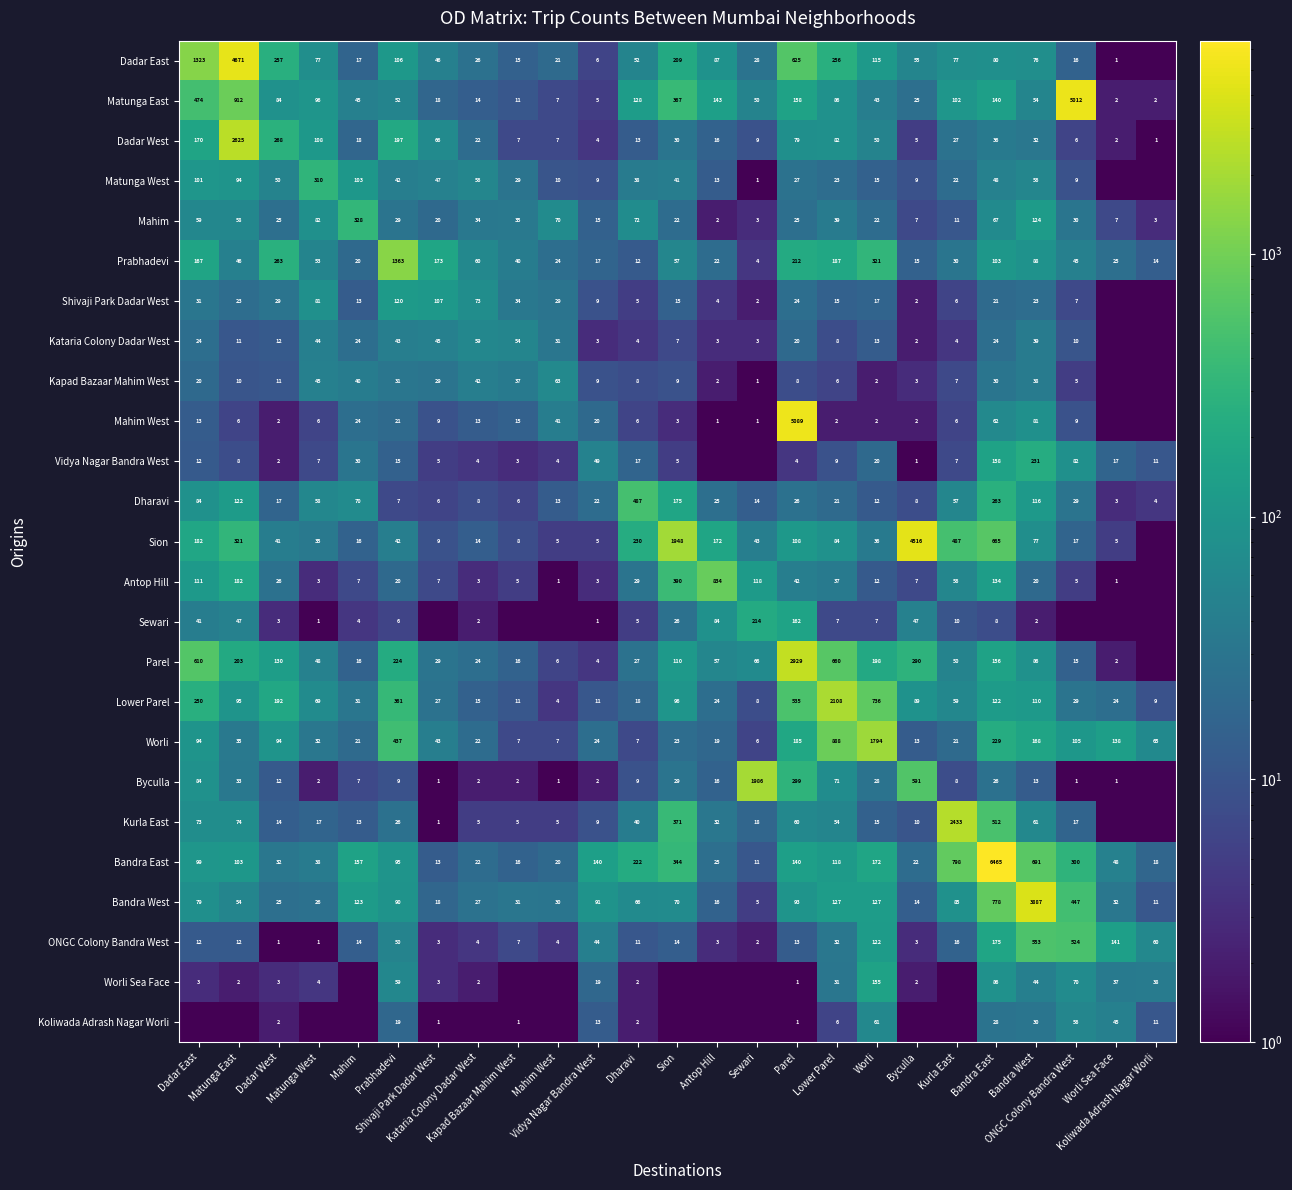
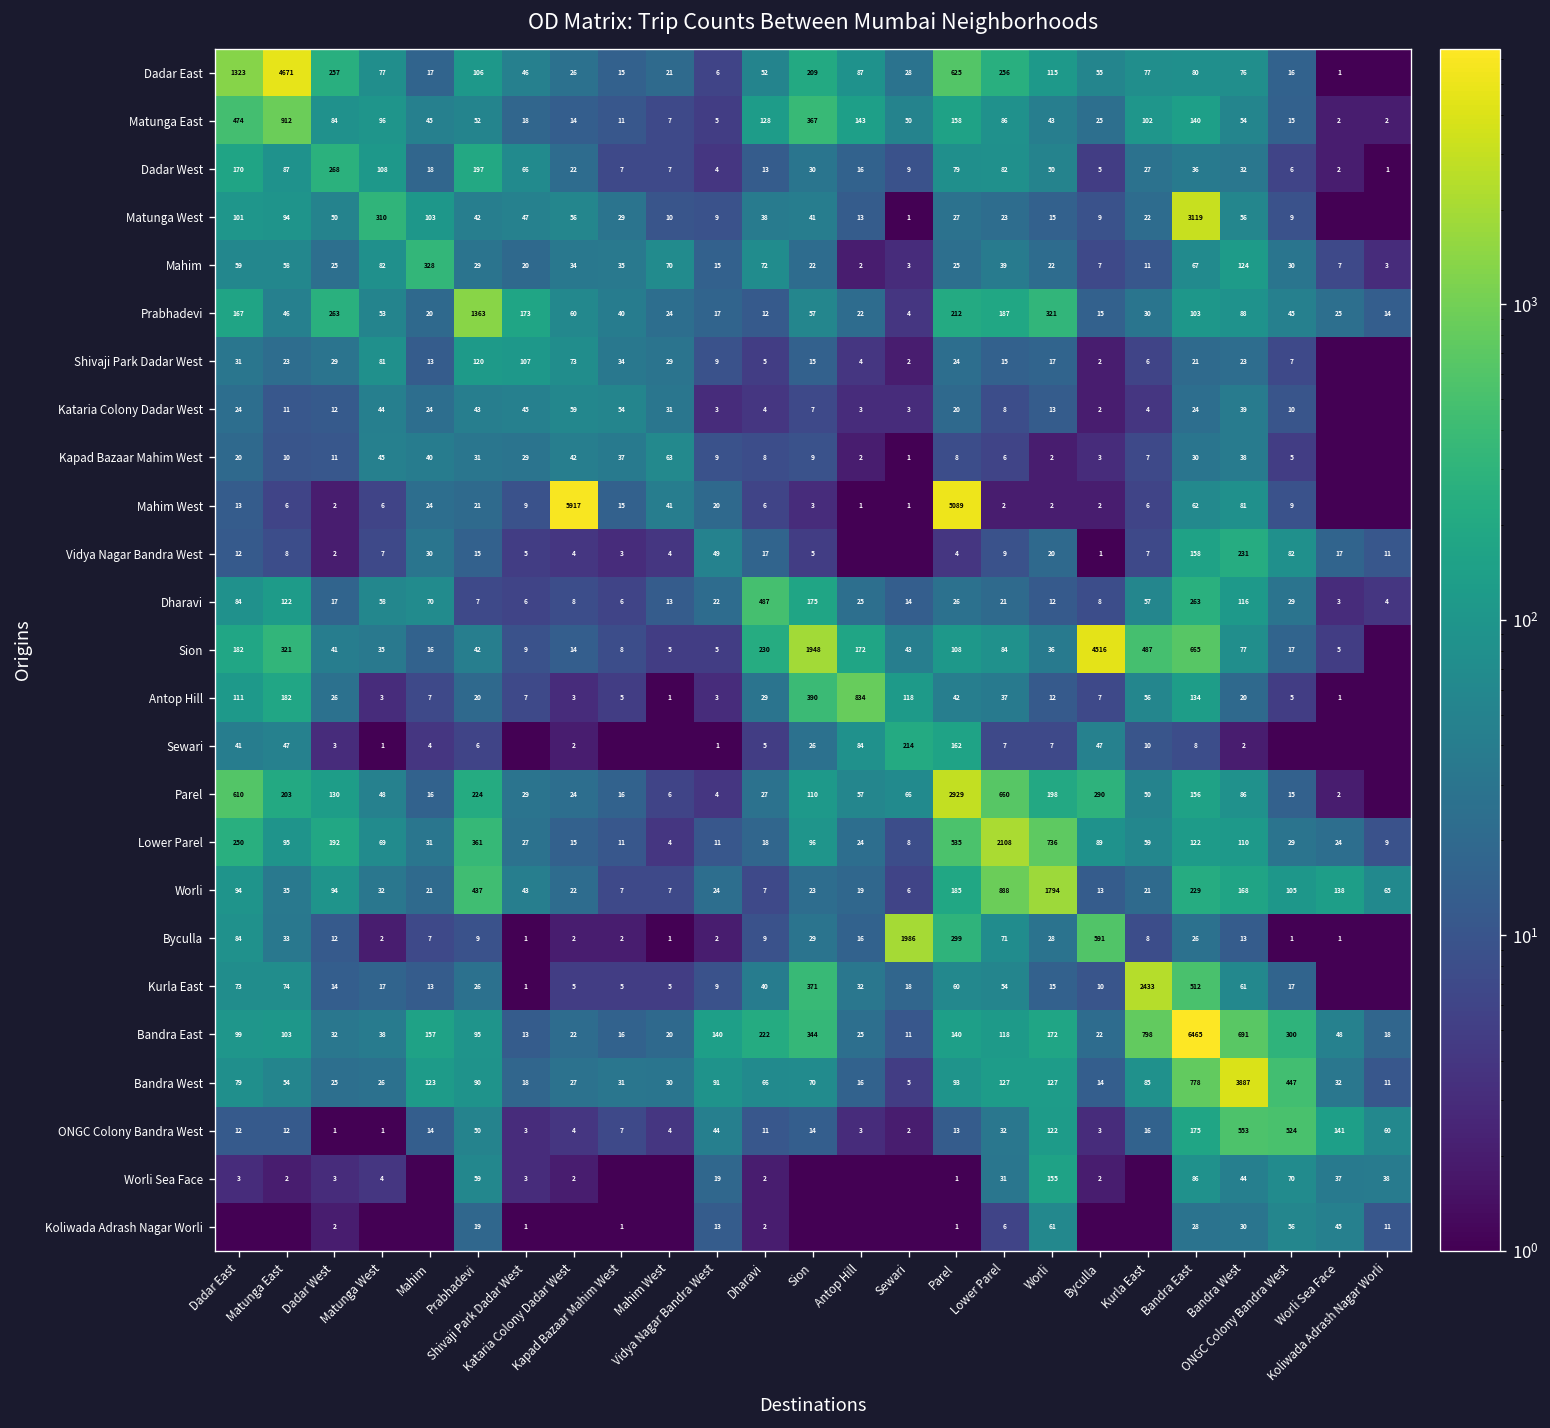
Matunga East, ONGC Colony Bandra West: 5012 -> 15
Dadar West, Matunga East: 2625 -> 87
Matunga West, Bandra East: 48 -> 3119
Mahim West, Kataria Colony Dadar West: 13 -> 5917
